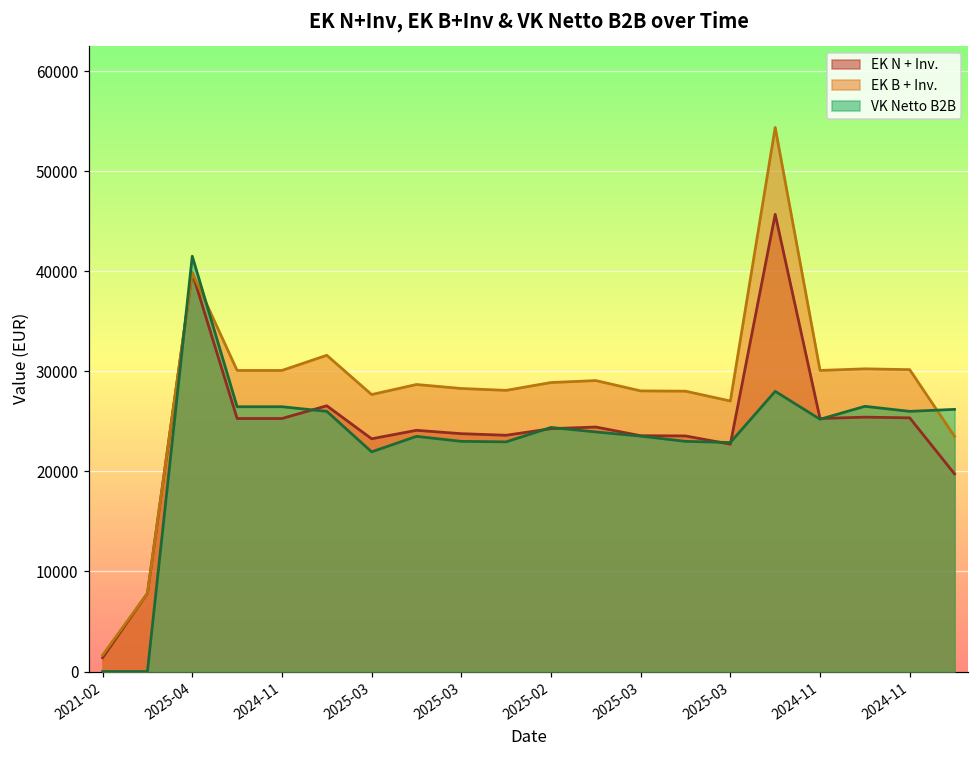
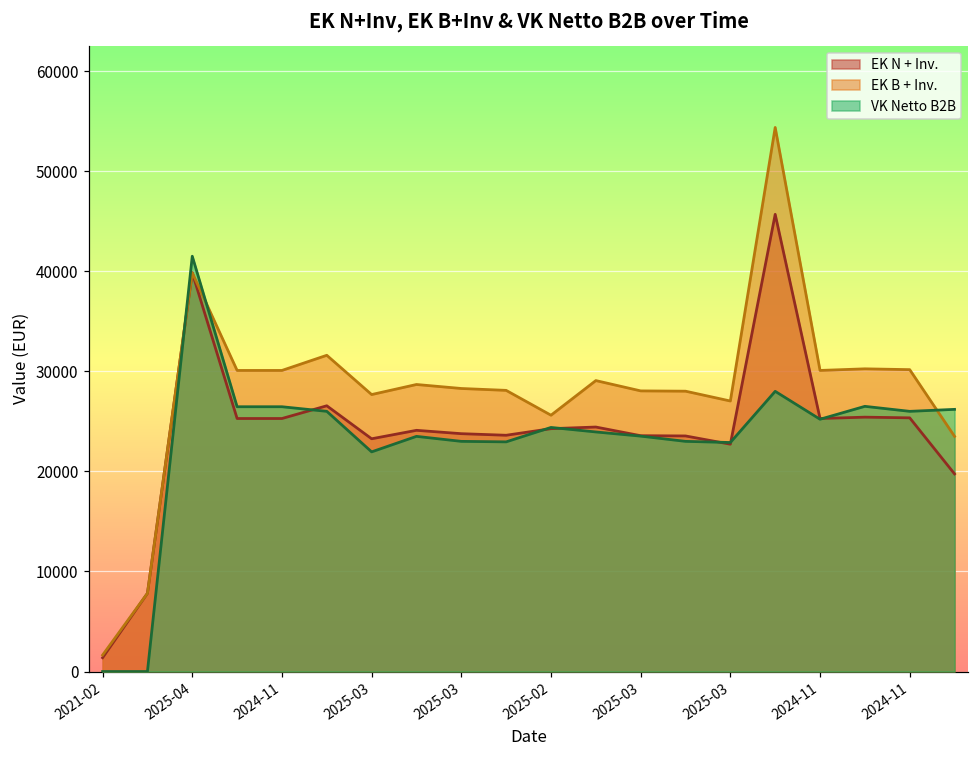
EK B + Inv., 2025-02: 29000 -> 26000
